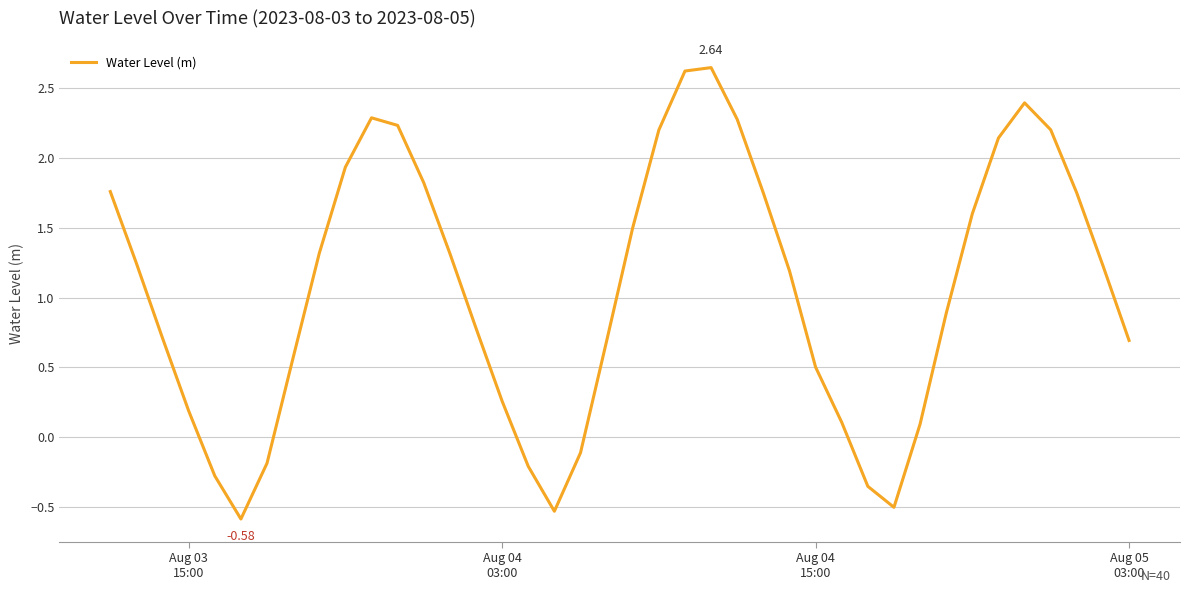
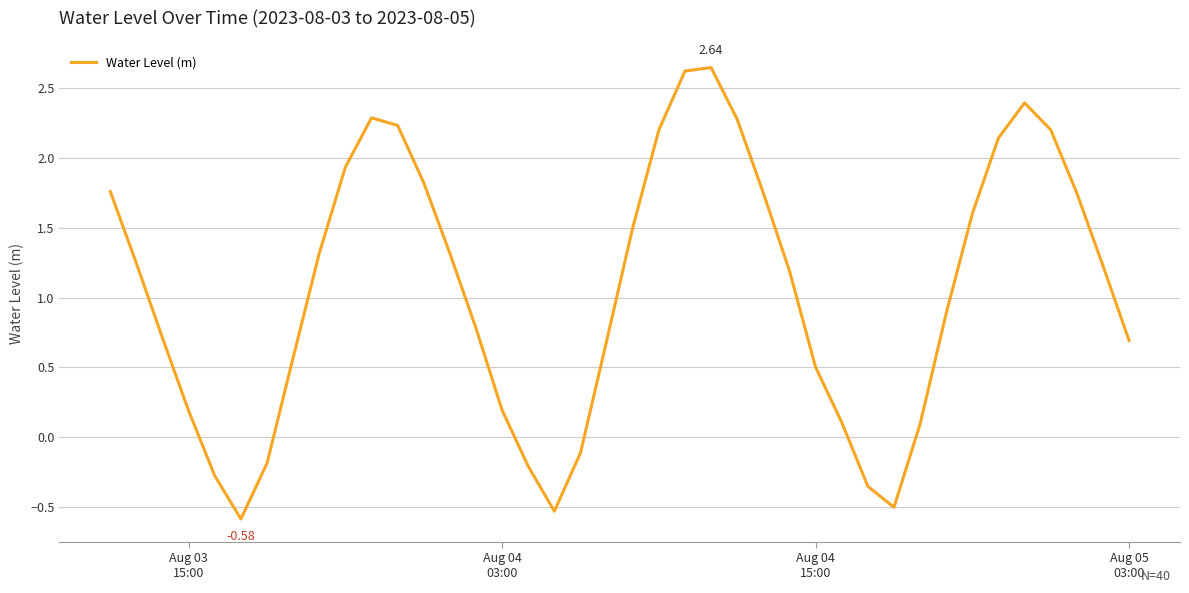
Aug 04 03:00: 0.26 -> 0.19
